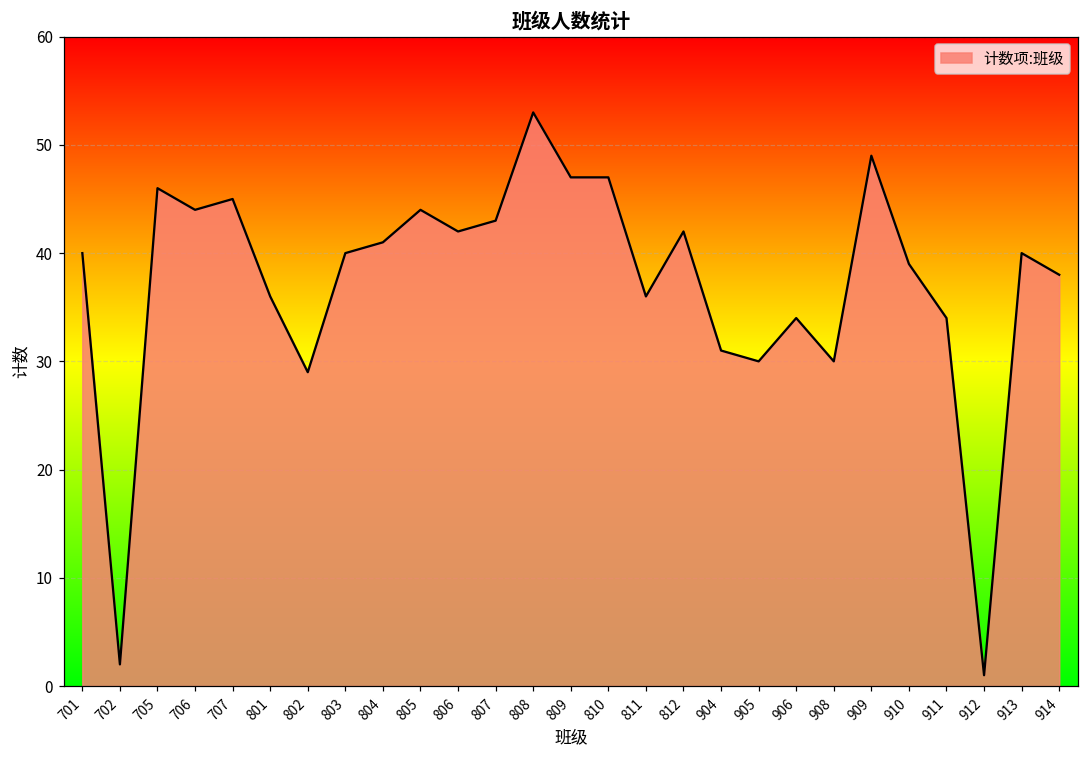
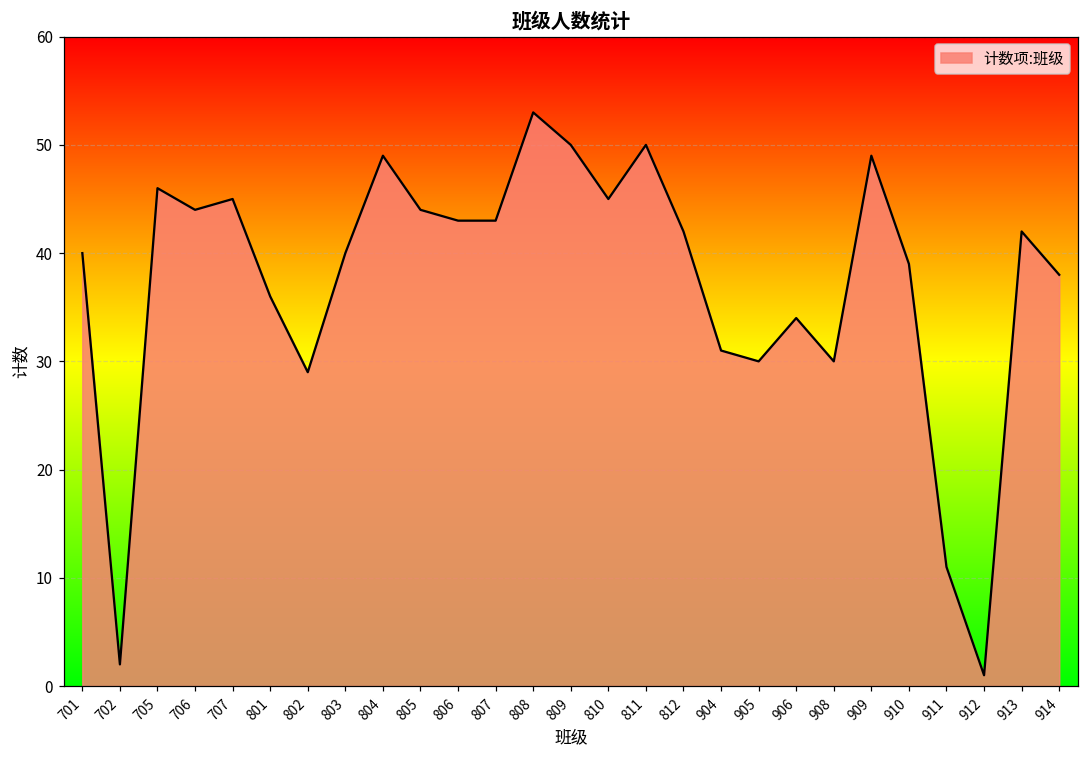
804: 41 -> 49
806: 42 -> 43
809: 47 -> 50
810: 47 -> 45
811: 36 -> 50
911: 34 -> 11
913: 40 -> 42
